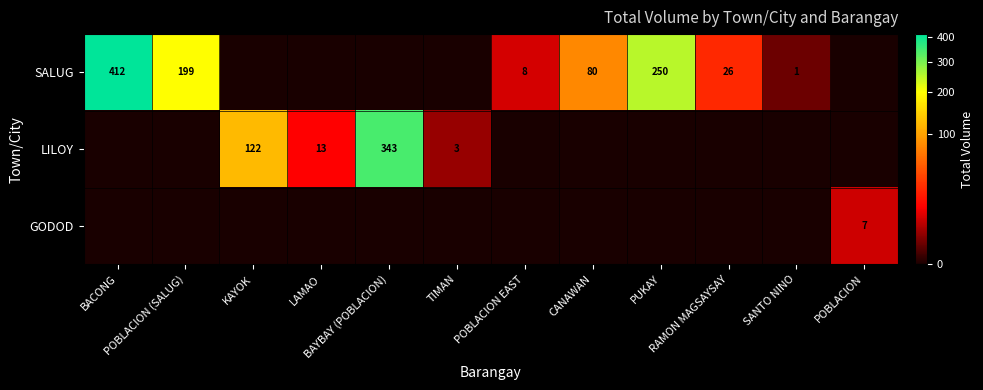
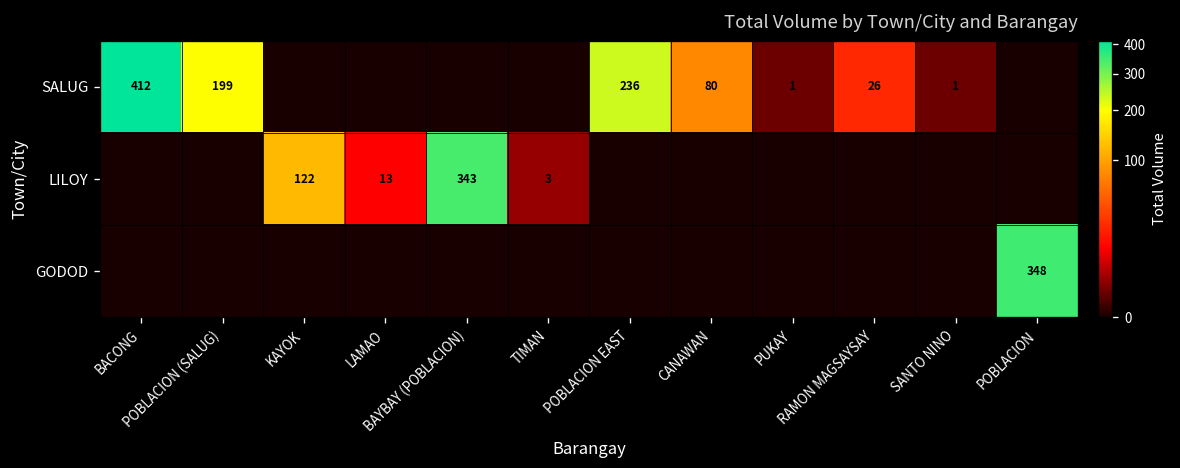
SALUG, POBLACION EAST: 8 -> 236
SALUG, PUKAY: 250 -> 1
GODOD, POBLACION: 7 -> 348
